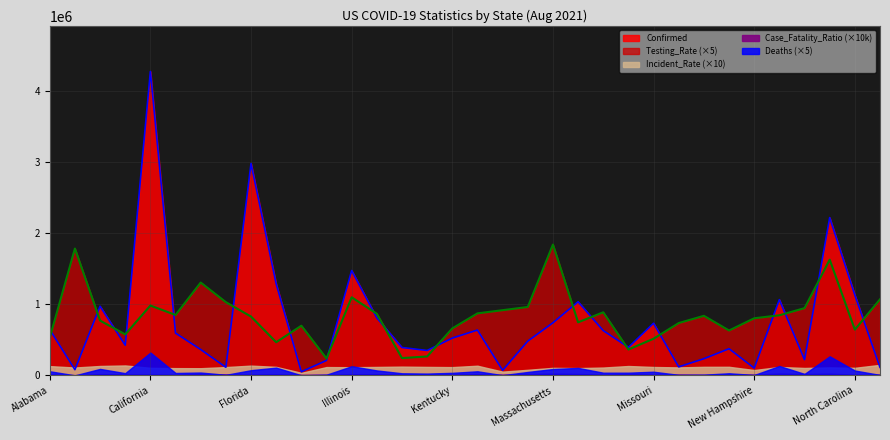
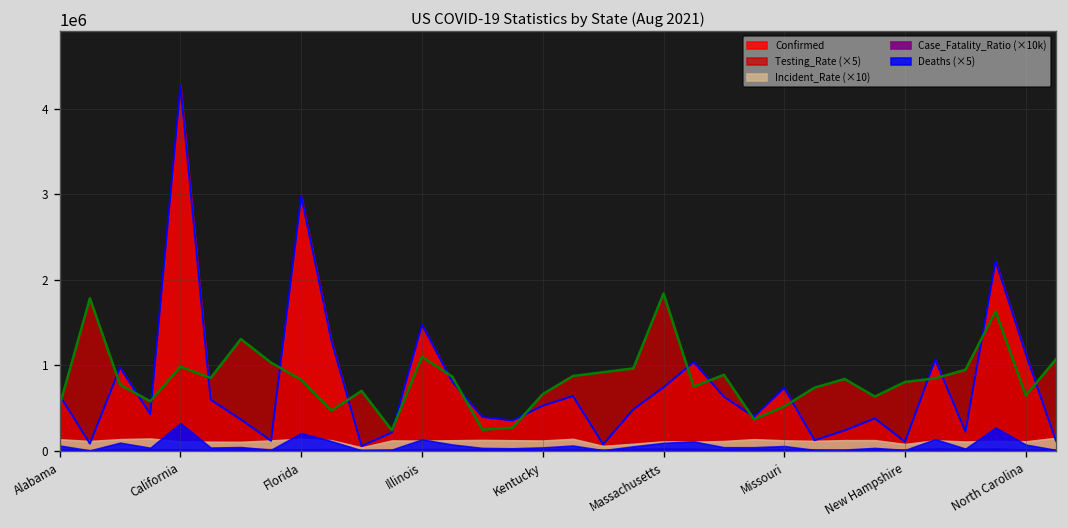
Deaths (×5), Florida: 100000 -> 200000
